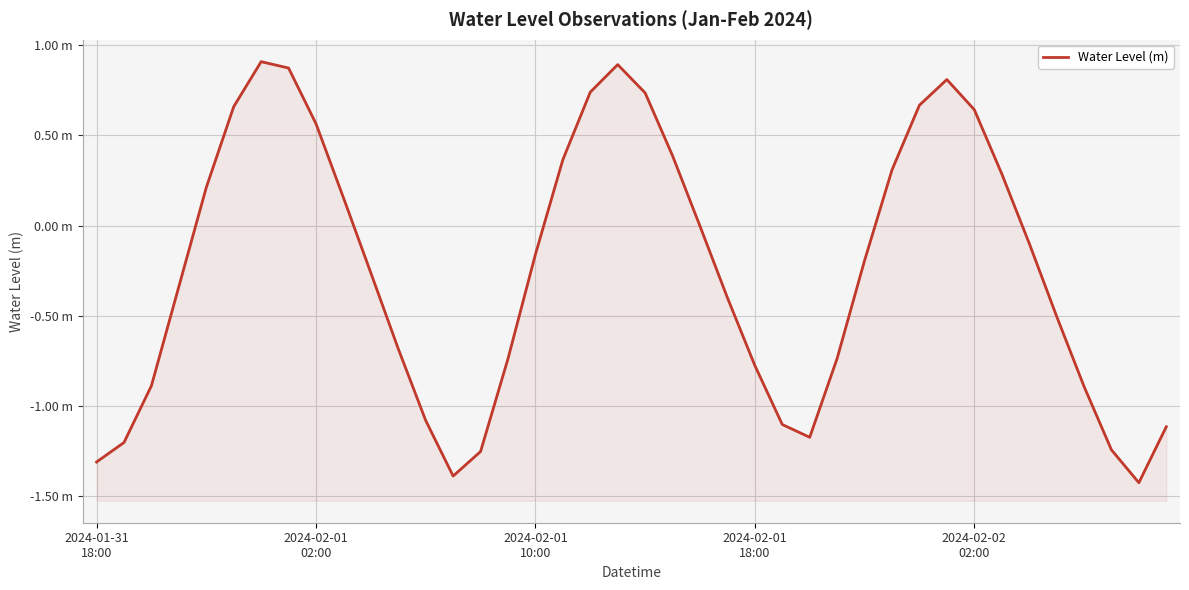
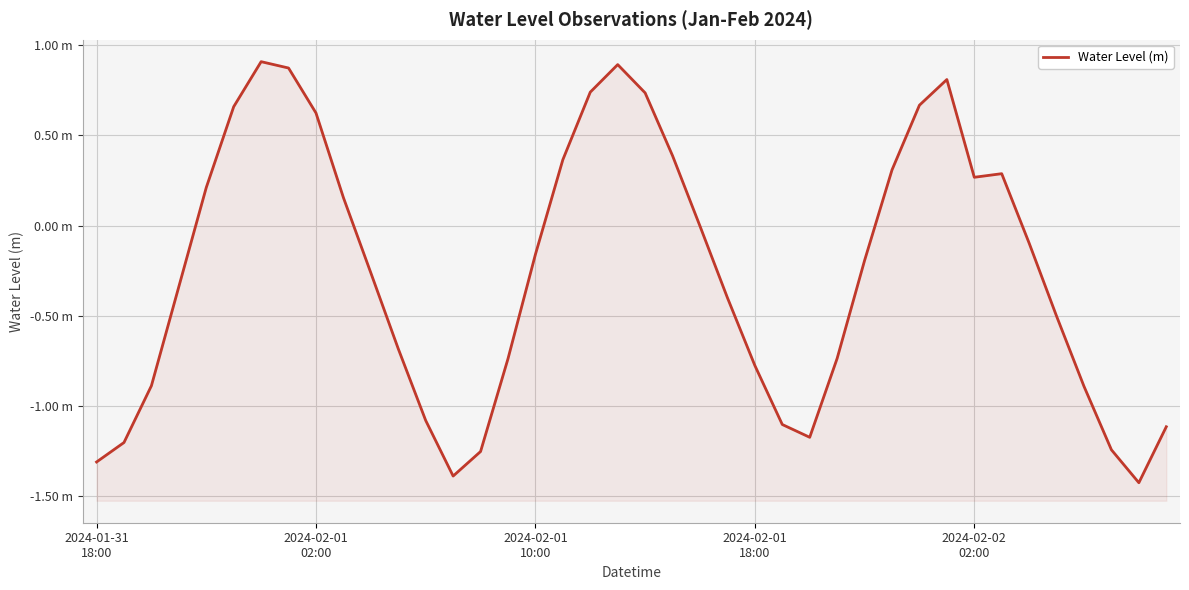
2024-02-01 02:00: 0.56 m -> 0.62 m
2024-02-02 02:00: 0.64 m -> 0.27 m
